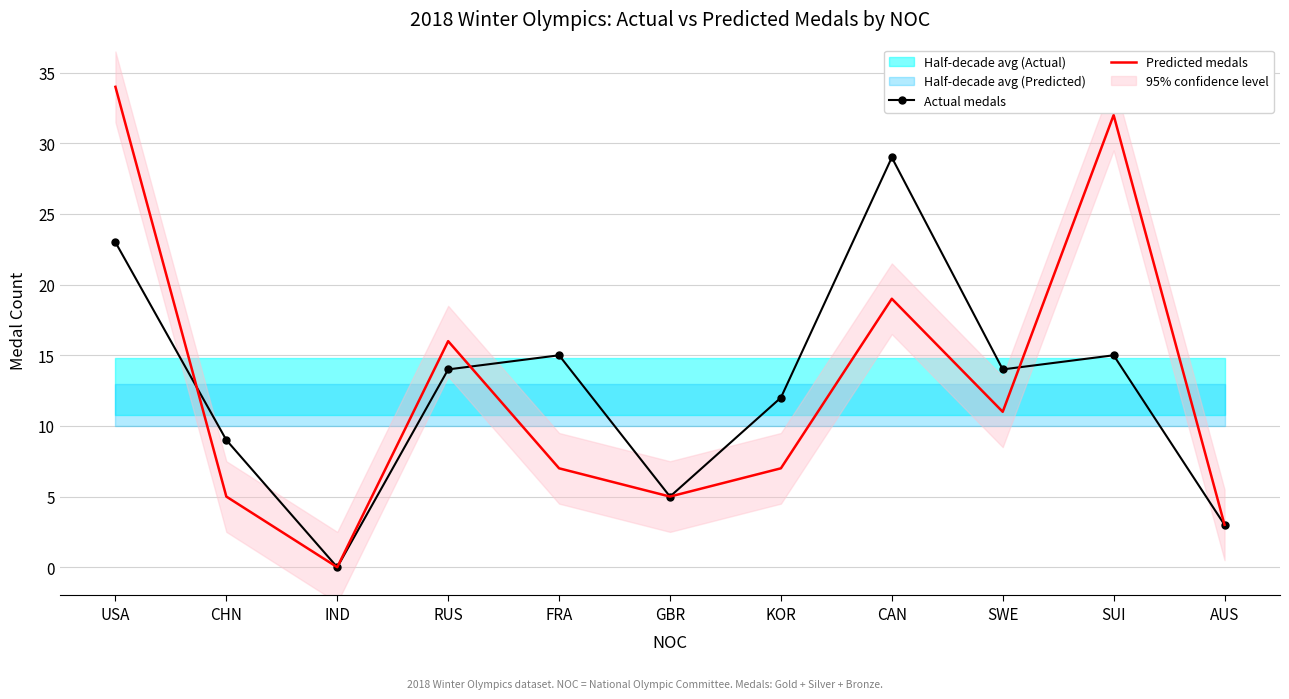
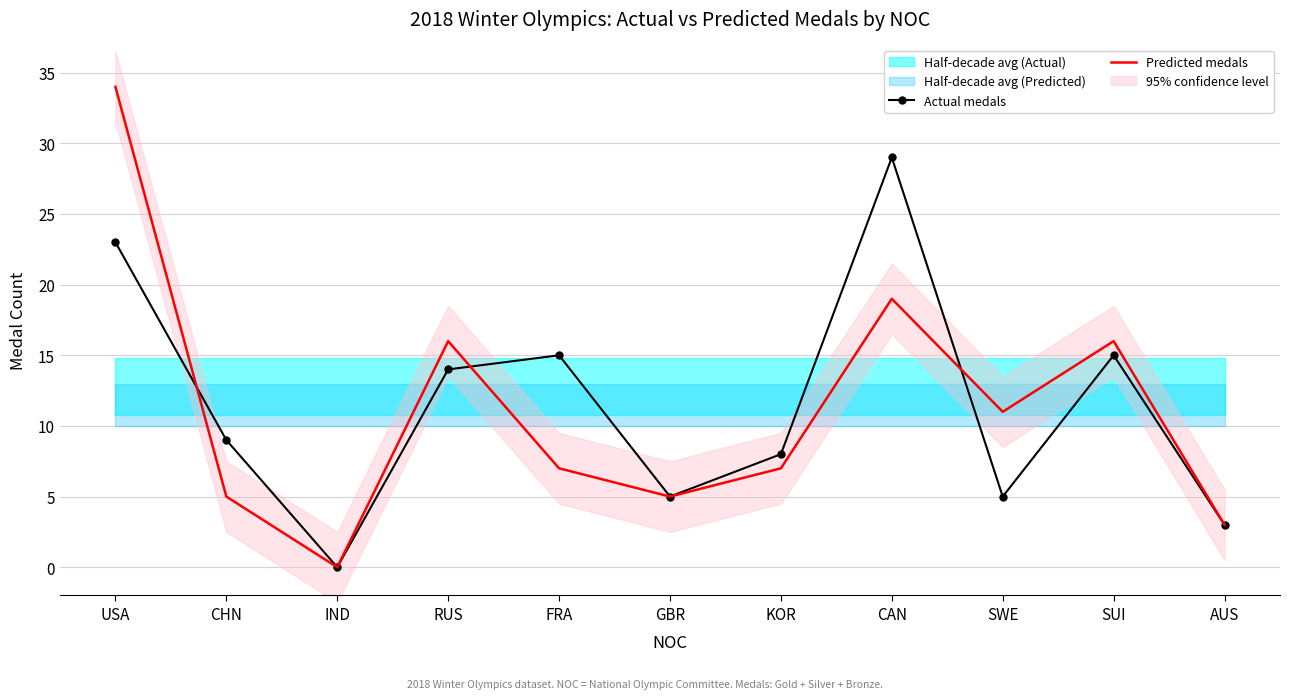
Actual medals, KOR: 12 -> 8
Actual medals, SWE: 14 -> 5
Predicted medals, SUI: 32 -> 16
